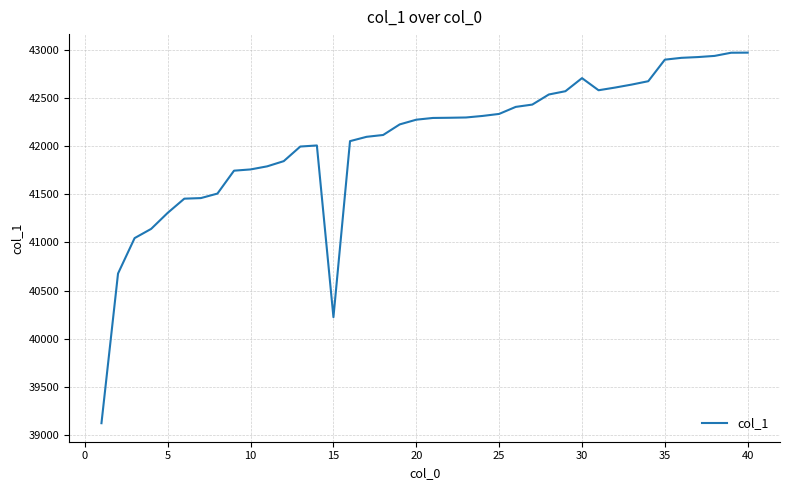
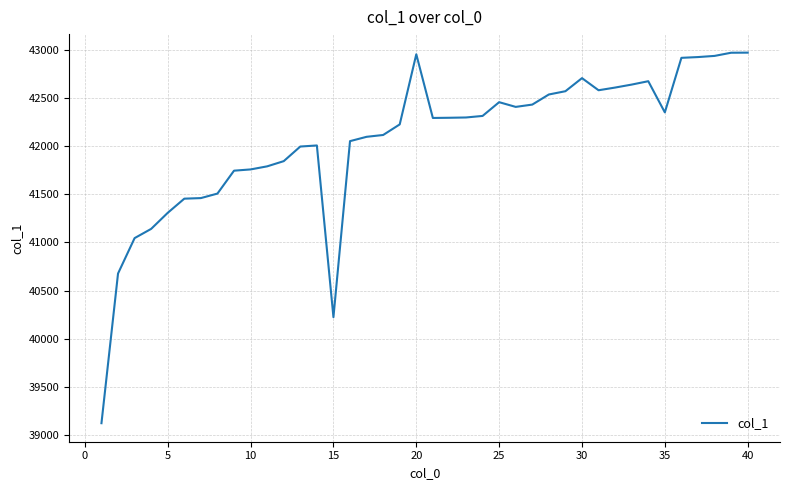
20: 42300 -> 43000
25: 42300 -> 42500
35: 42900 -> 42400
